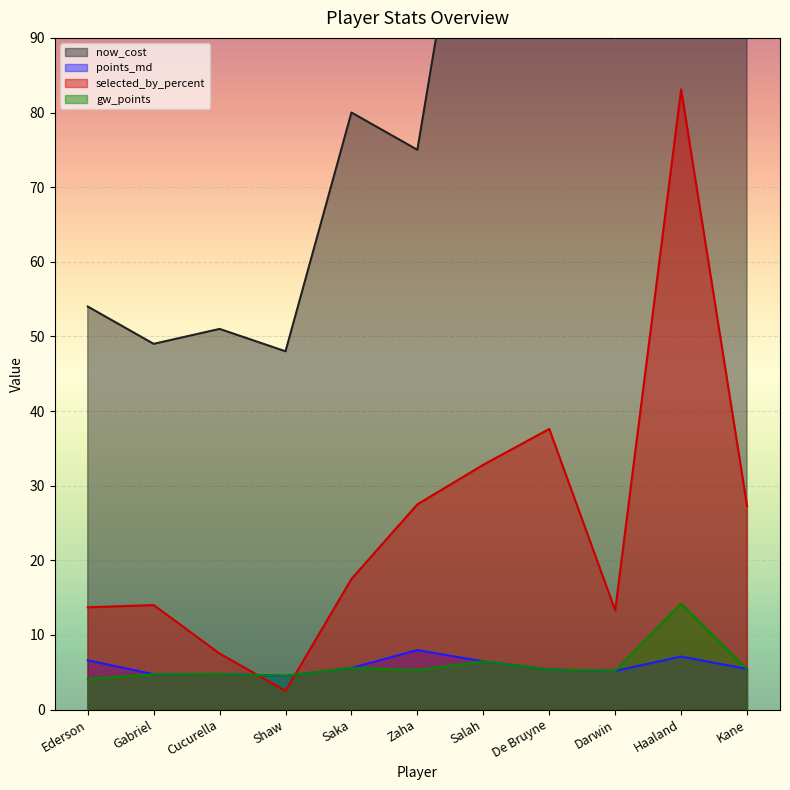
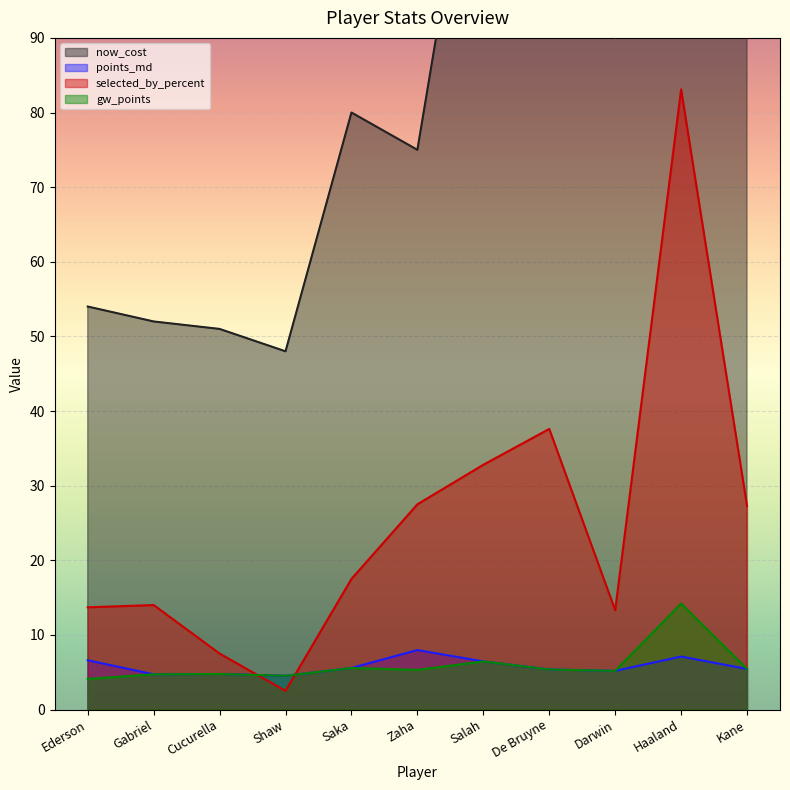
now_cost, Gabriel: 49 -> 52
